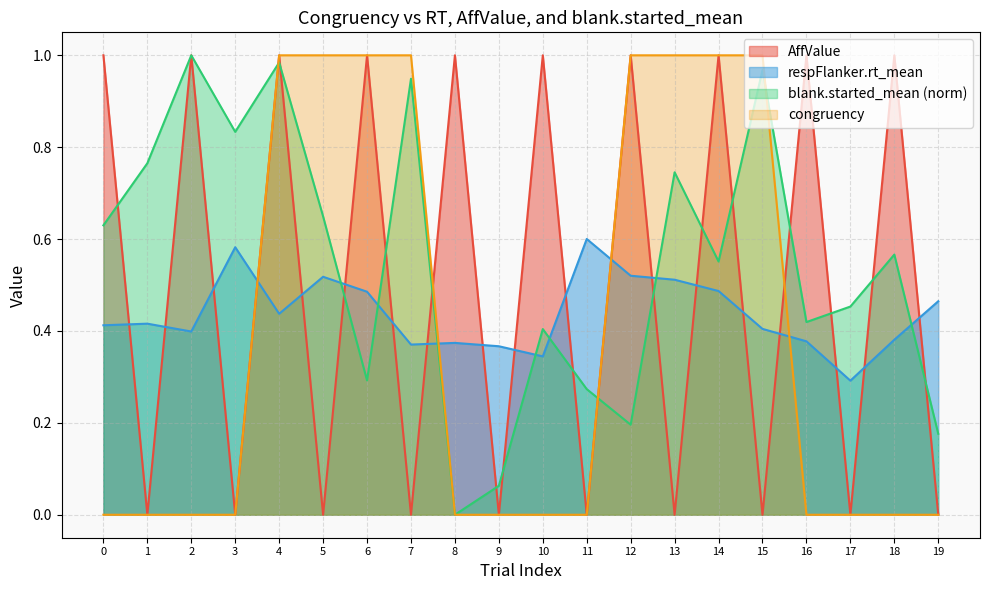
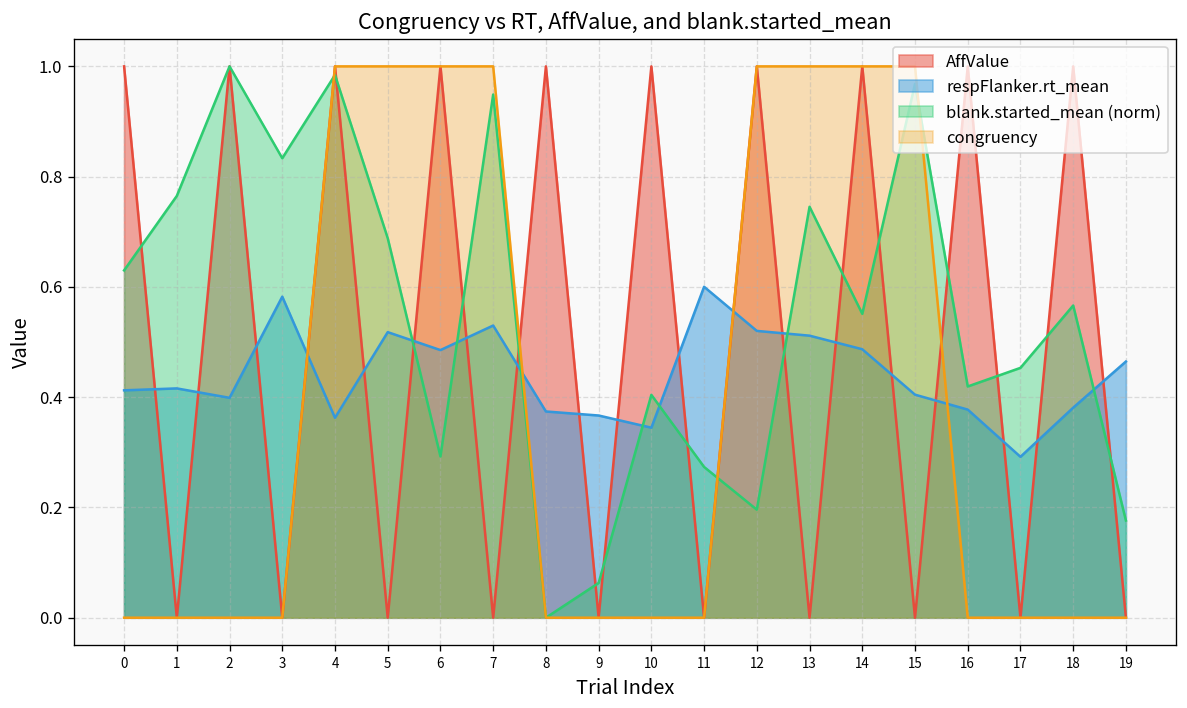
respFlanker.rt_mean, 4: 0.44 -> 0.36
blank.started_mean (norm), 5: 0.65 -> 0.69
respFlanker.rt_mean, 7: 0.37 -> 0.53
